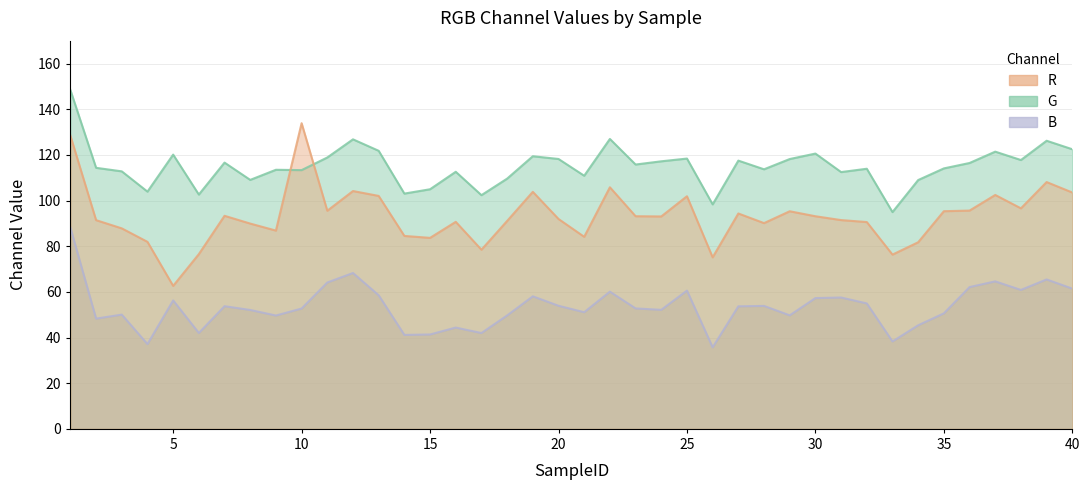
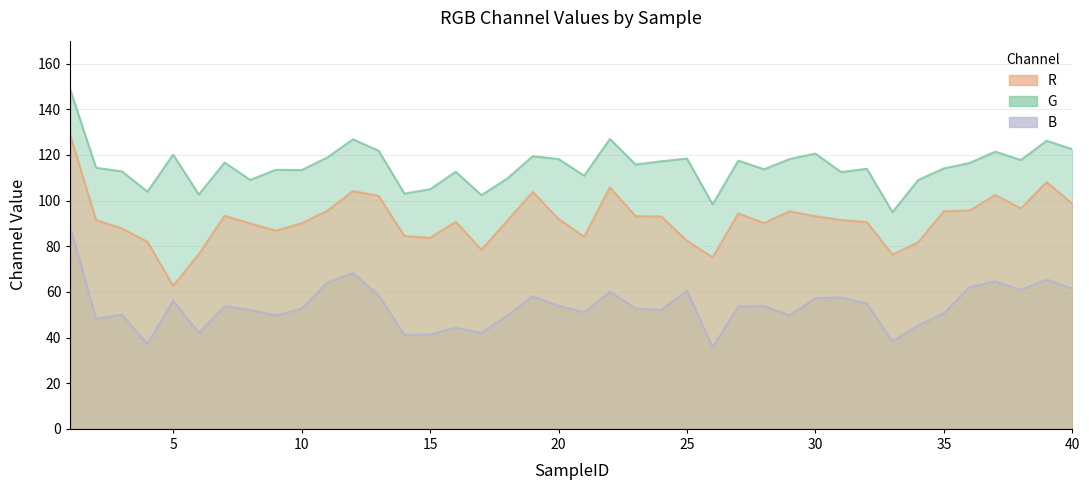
R, 10: 134 -> 90
R, 25: 102 -> 82
R, 40: 104 -> 99
